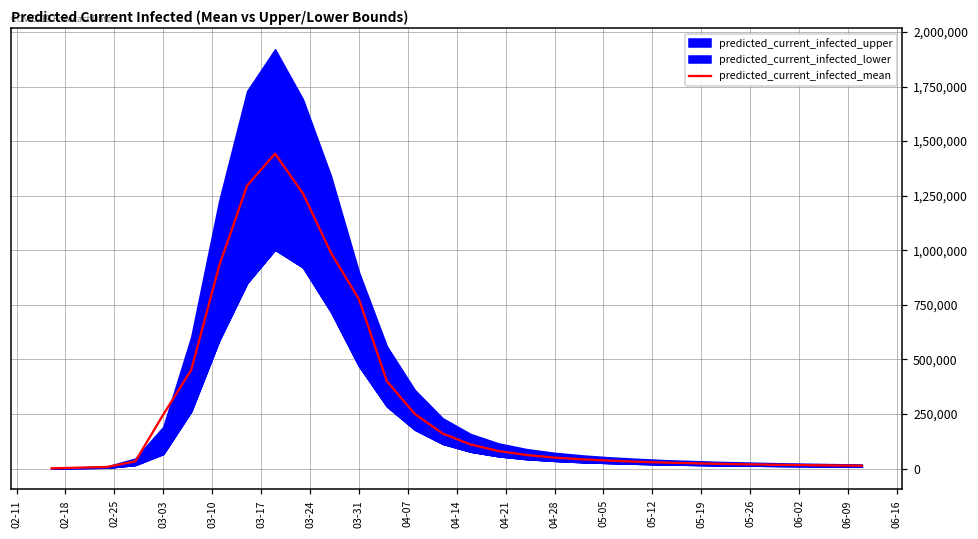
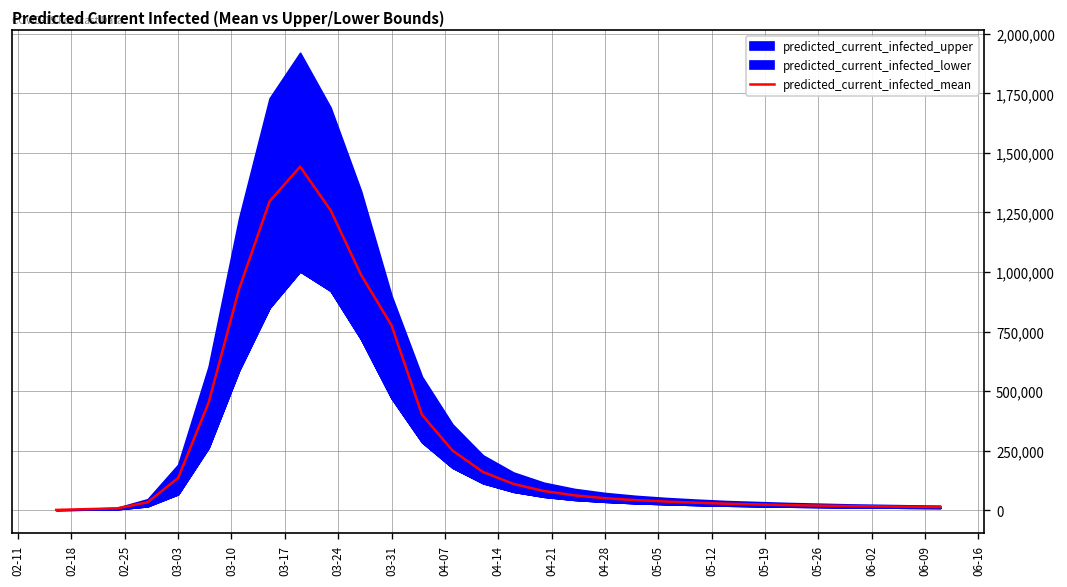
predicted_current_infected_mean, 03-03: 250,000 -> 140,000
